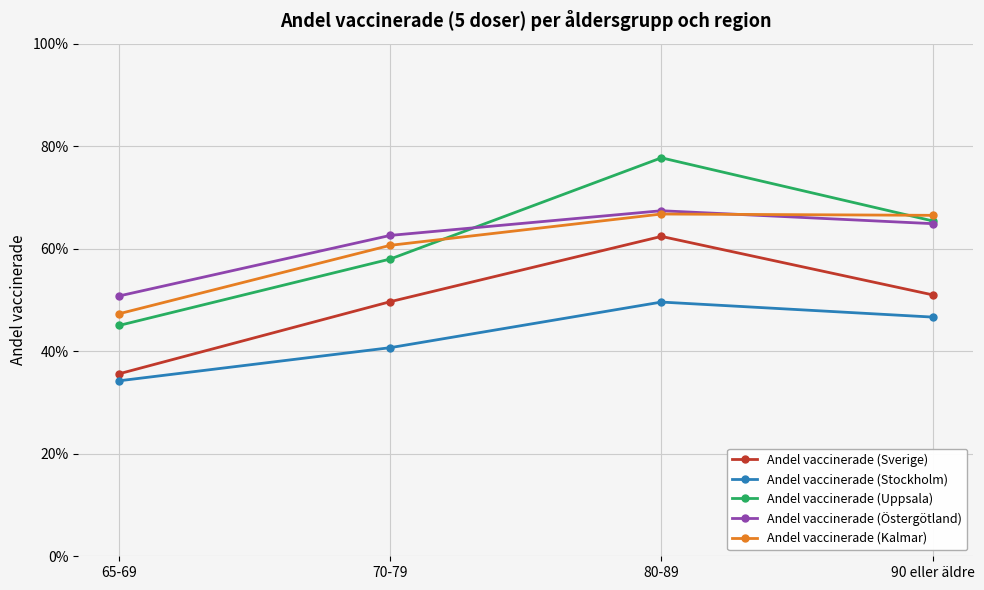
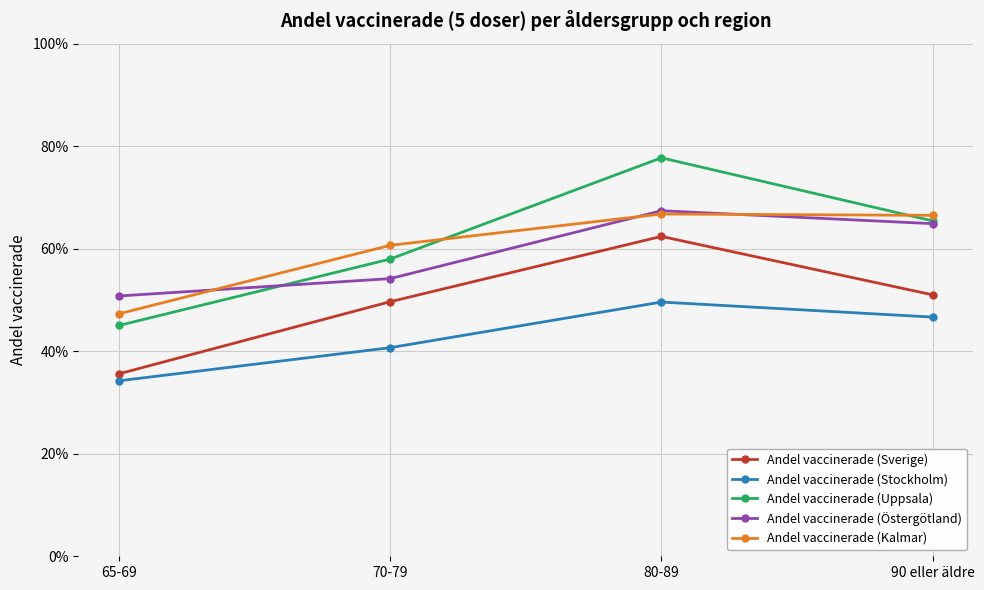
Andel vaccinerade (Östergötland), 70-79: 63% -> 54%
